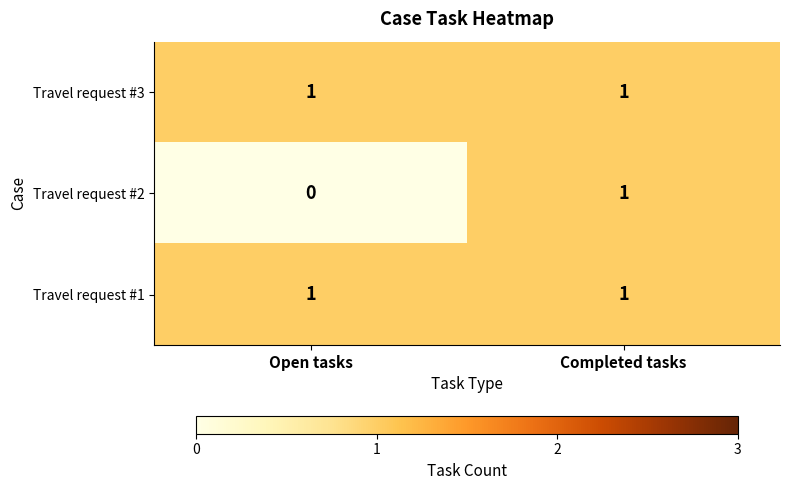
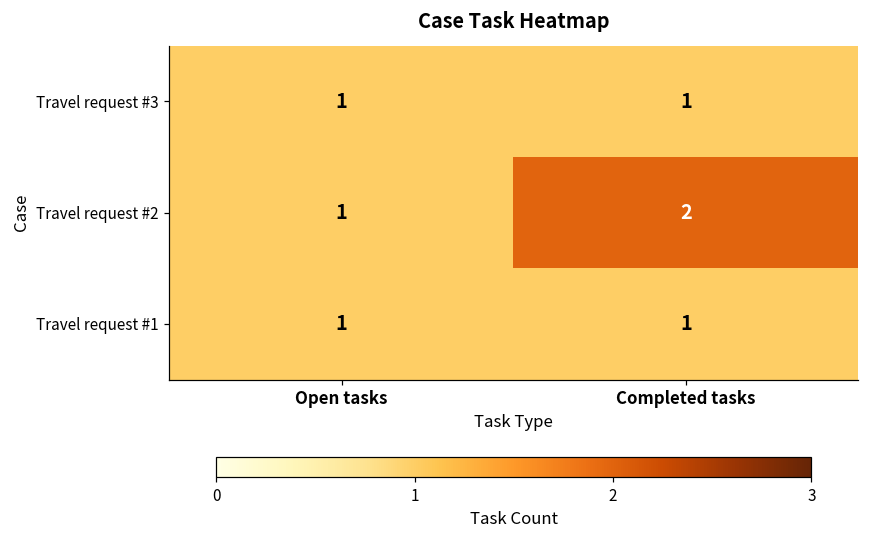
Travel request #2, Open tasks: 0 -> 1
Travel request #2, Completed tasks: 1 -> 2
